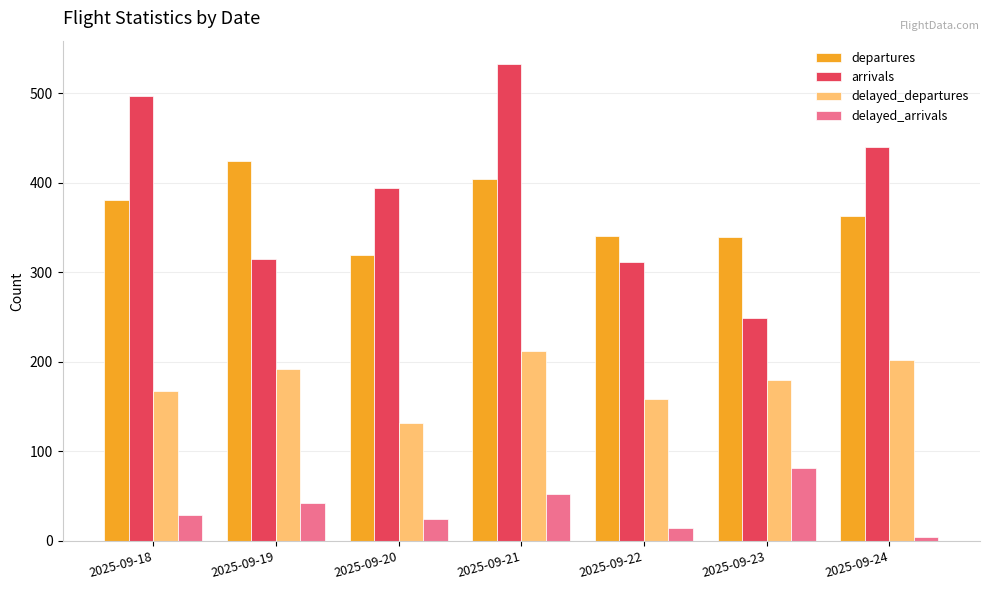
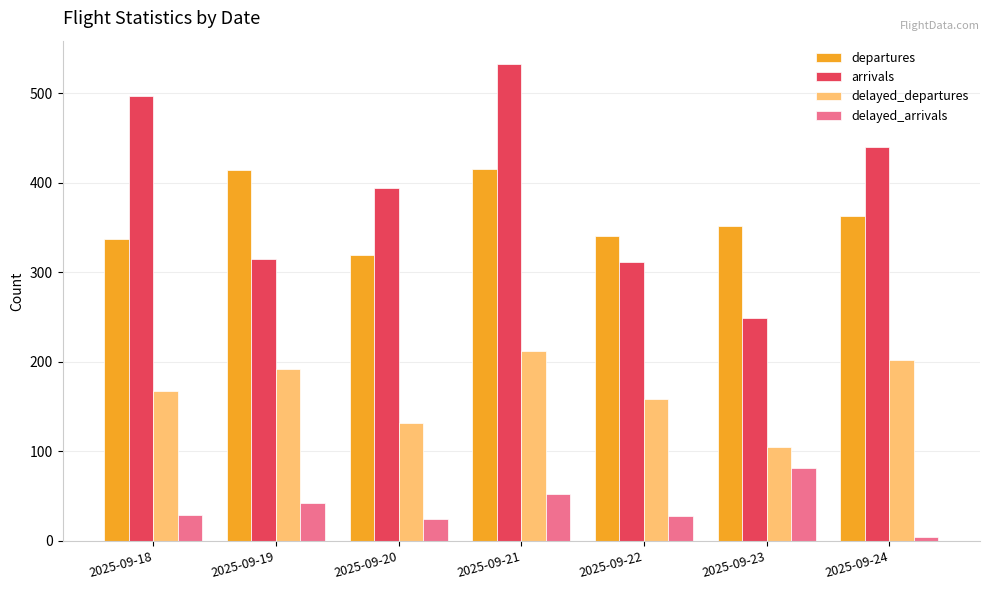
departures, 2025-09-18: 380 -> 340
departures, 2025-09-19: 420 -> 410
departures, 2025-09-21: 400 -> 420
delayed_arrivals, 2025-09-22: 20 -> 30
departures, 2025-09-23: 340 -> 350
delayed_departures, 2025-09-23: 180 -> 110
